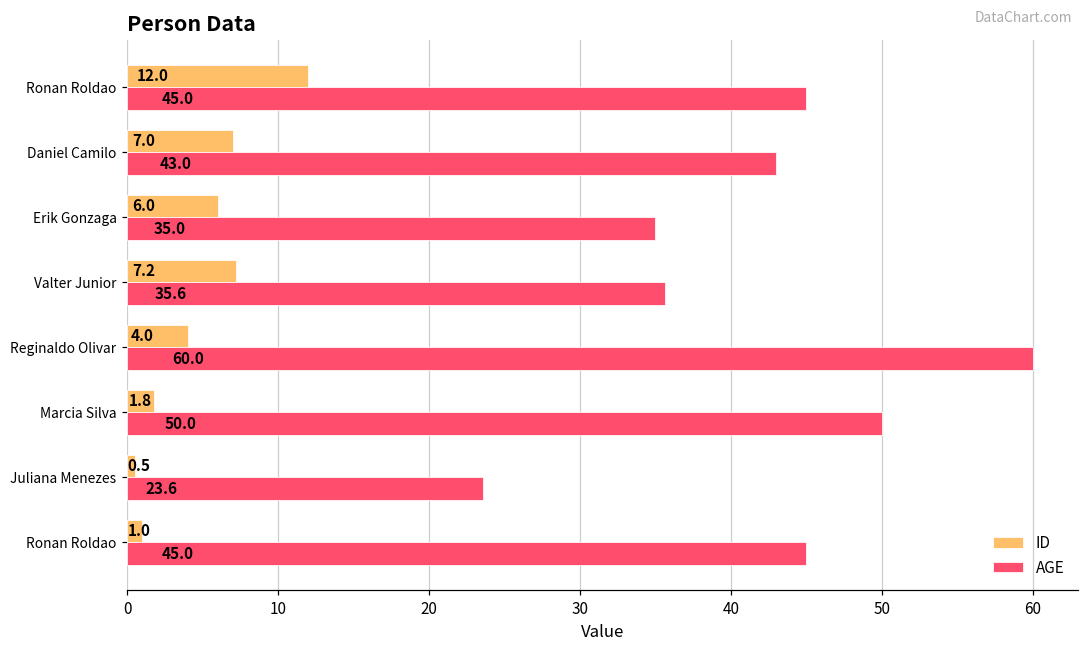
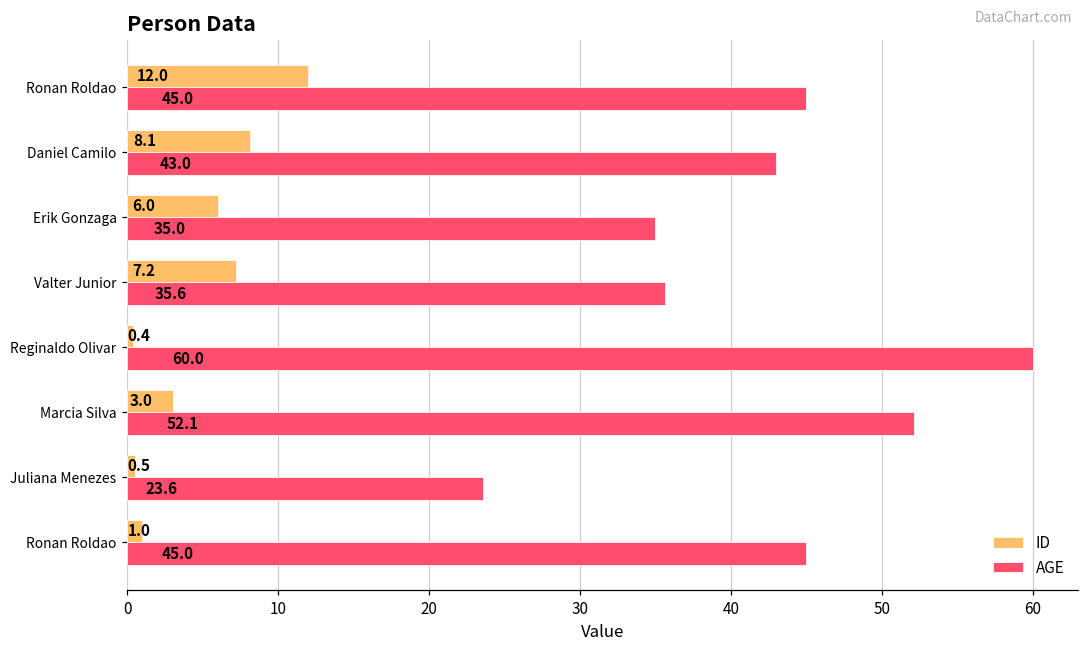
ID, Daniel Camilo: 7.0 -> 8.1
ID, Reginaldo Olivar: 4.0 -> 0.4
ID, Marcia Silva: 1.8 -> 3.0
AGE, Marcia Silva: 50.0 -> 52.1
